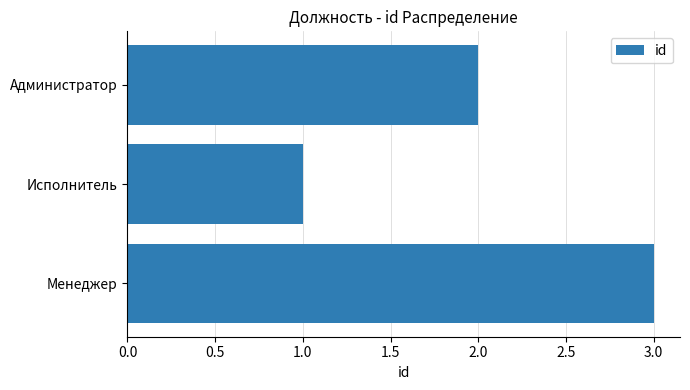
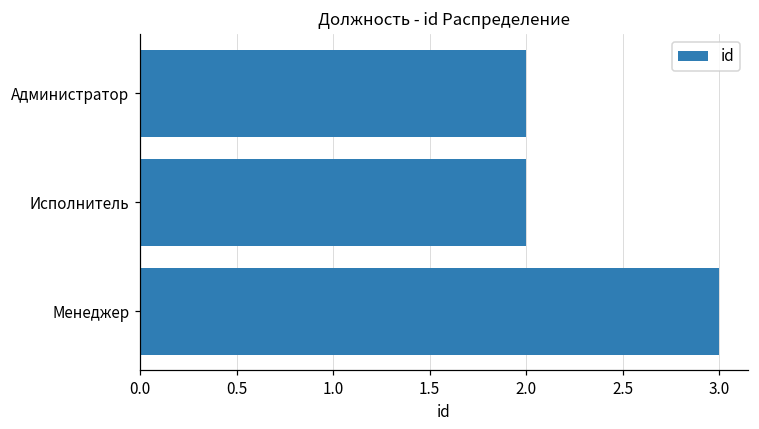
Исполнитель: 1 -> 2
